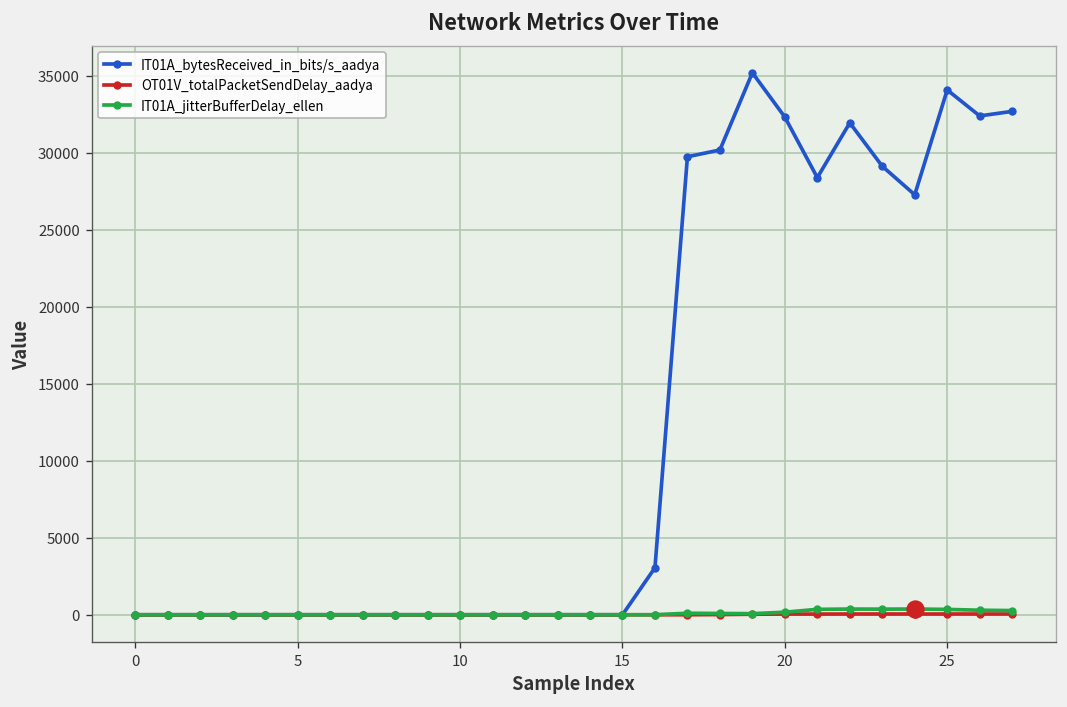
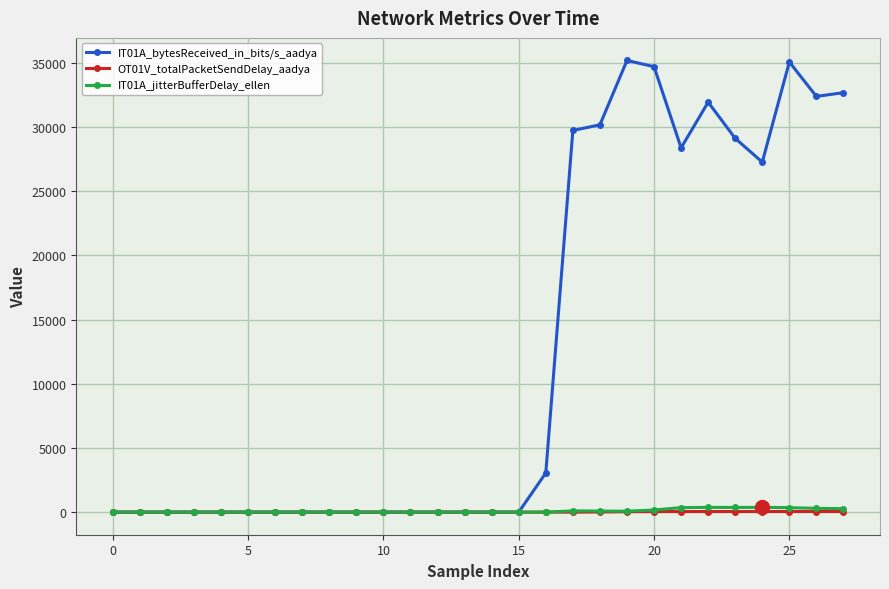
IT01A_bytesReceived_in_bits/s_aadya, 20: 32300 -> 34700
IT01A_bytesReceived_in_bits/s_aadya, 25: 34100 -> 35100
